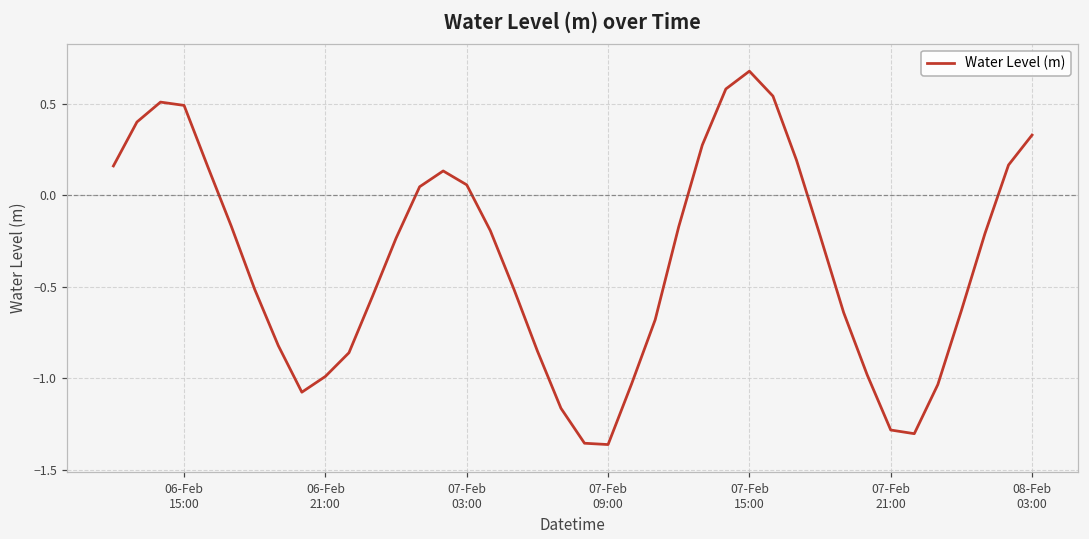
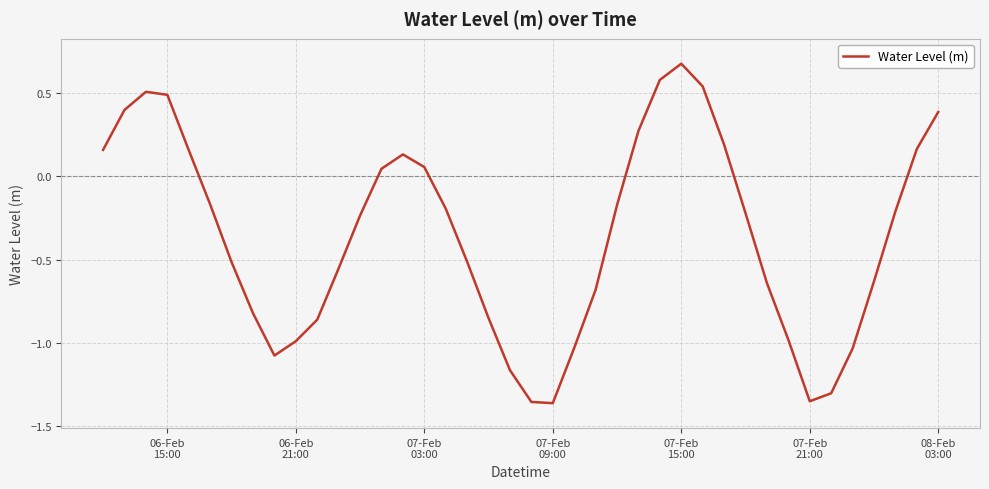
07-Feb 21:00: -1.28 -> -1.35
08-Feb 03:00: 0.33 -> 0.39
